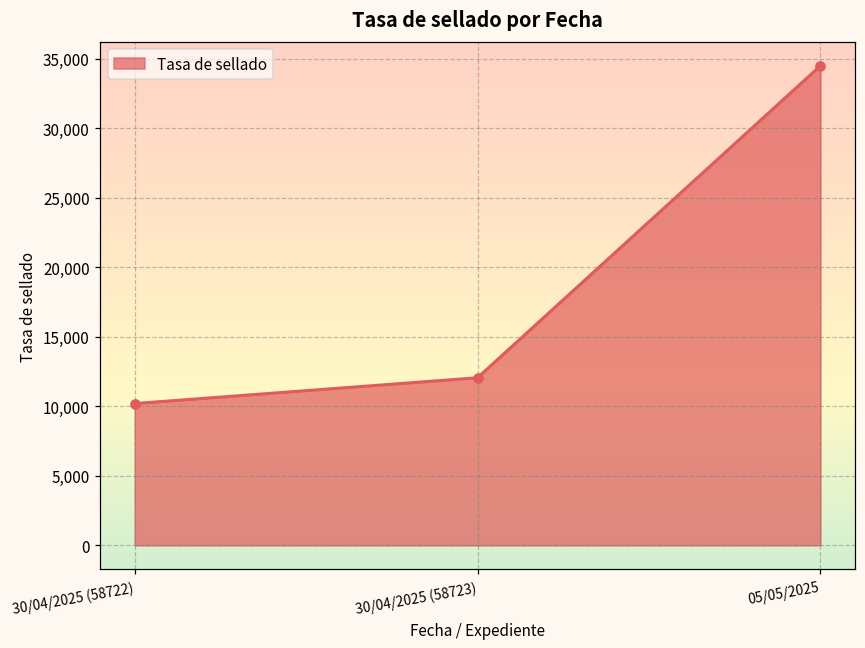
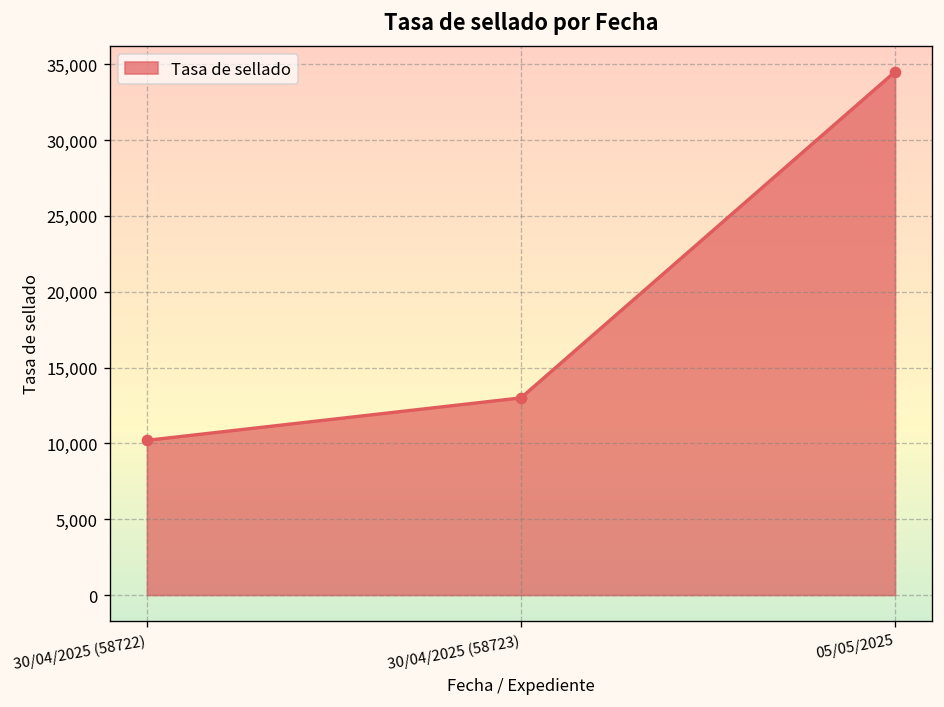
30/04/2025 (58723): 12,100 -> 13,000
